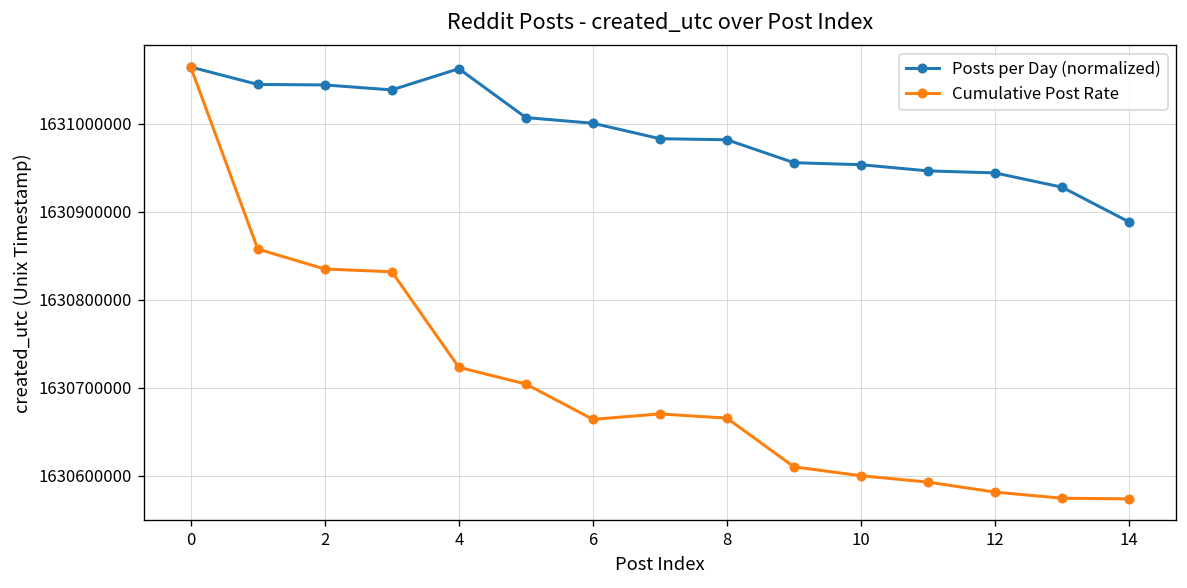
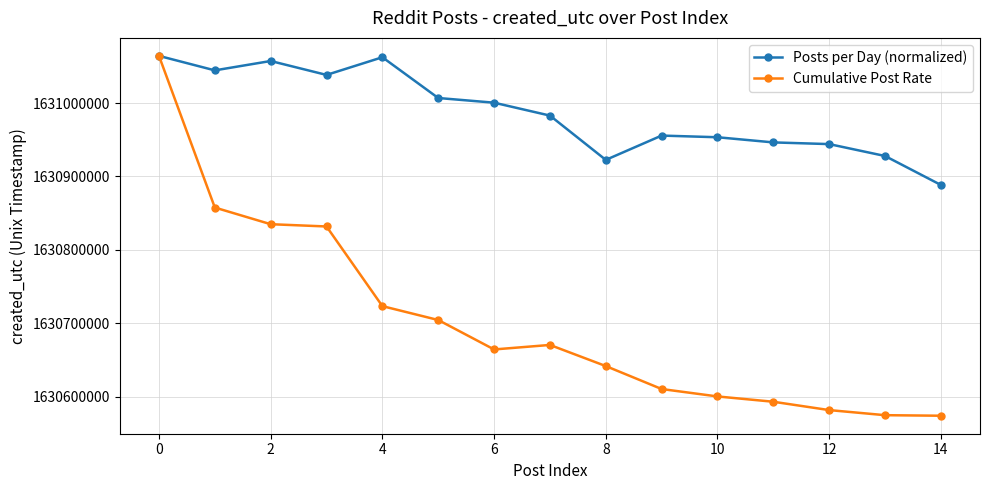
Posts per Day (normalized), 2: 1631040000 -> 1631060000
Posts per Day (normalized), 8: 1630980000 -> 1630920000
Cumulative Post Rate, 8: 1630670000 -> 1630640000
